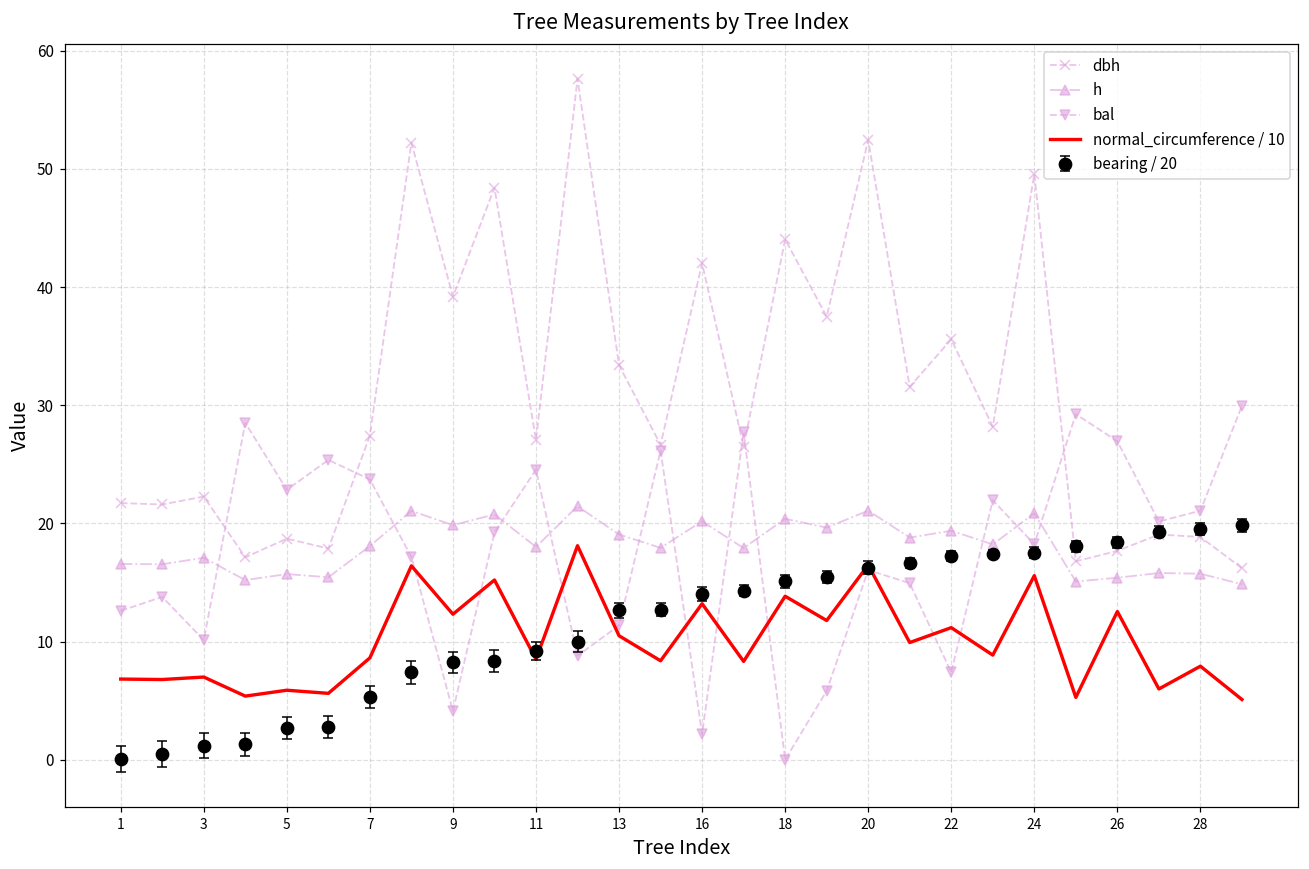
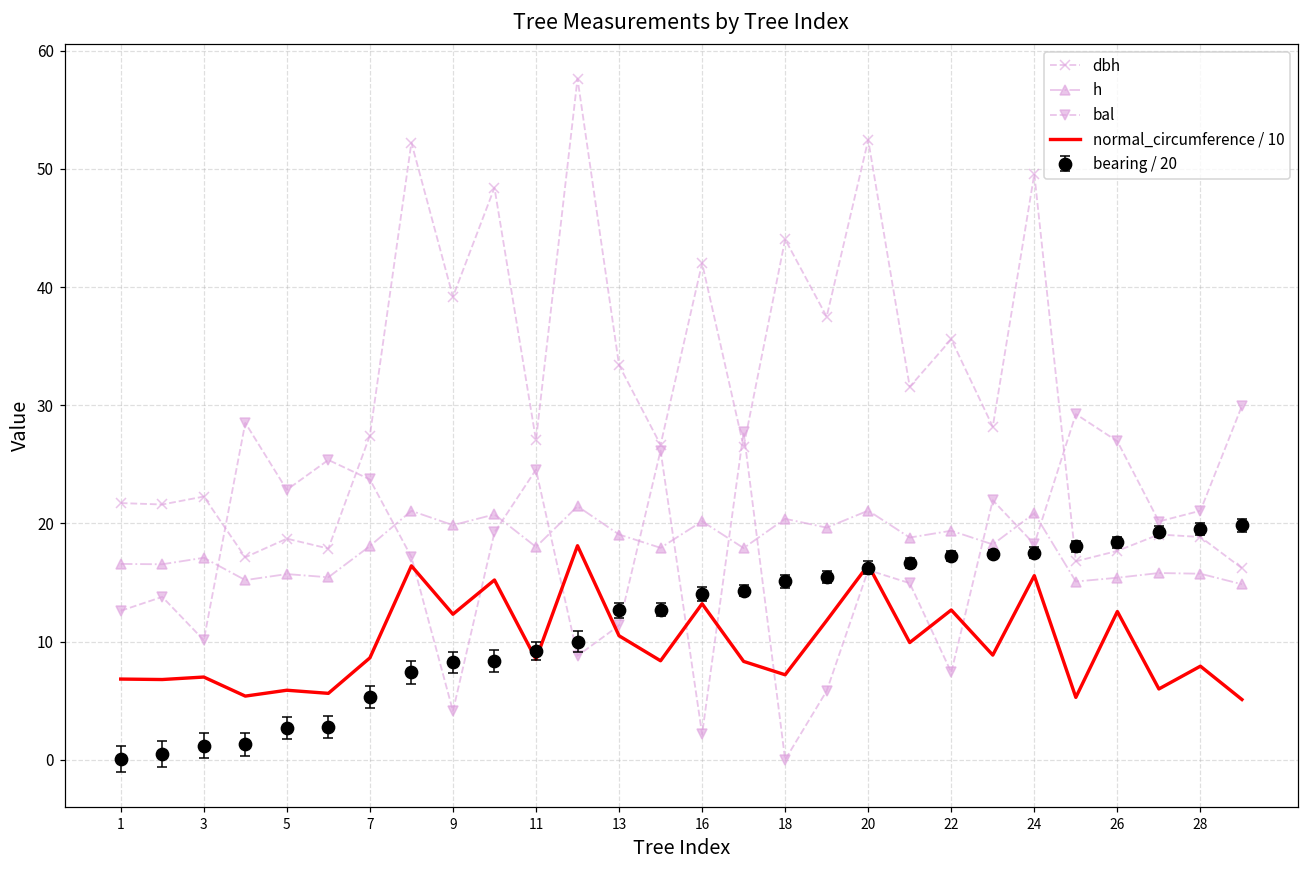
normal_circumference / 10, 18: 13.8 -> 7.2
normal_circumference / 10, 22: 11.2 -> 12.7
